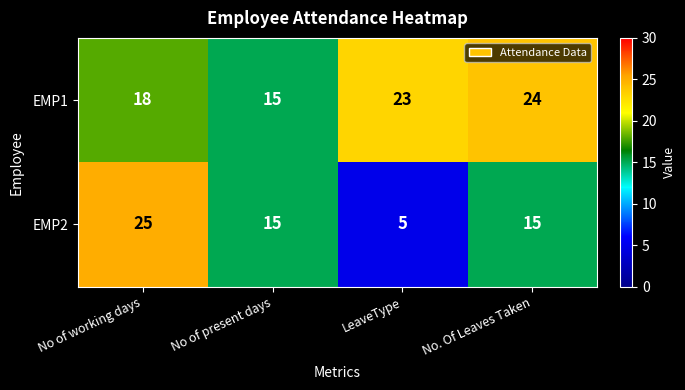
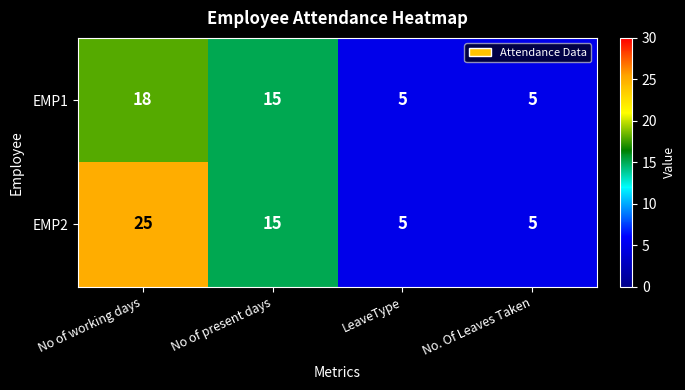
EMP1, LeaveType: 23 -> 5
EMP1, No. Of Leaves Taken: 24 -> 5
EMP2, No. Of Leaves Taken: 15 -> 5
